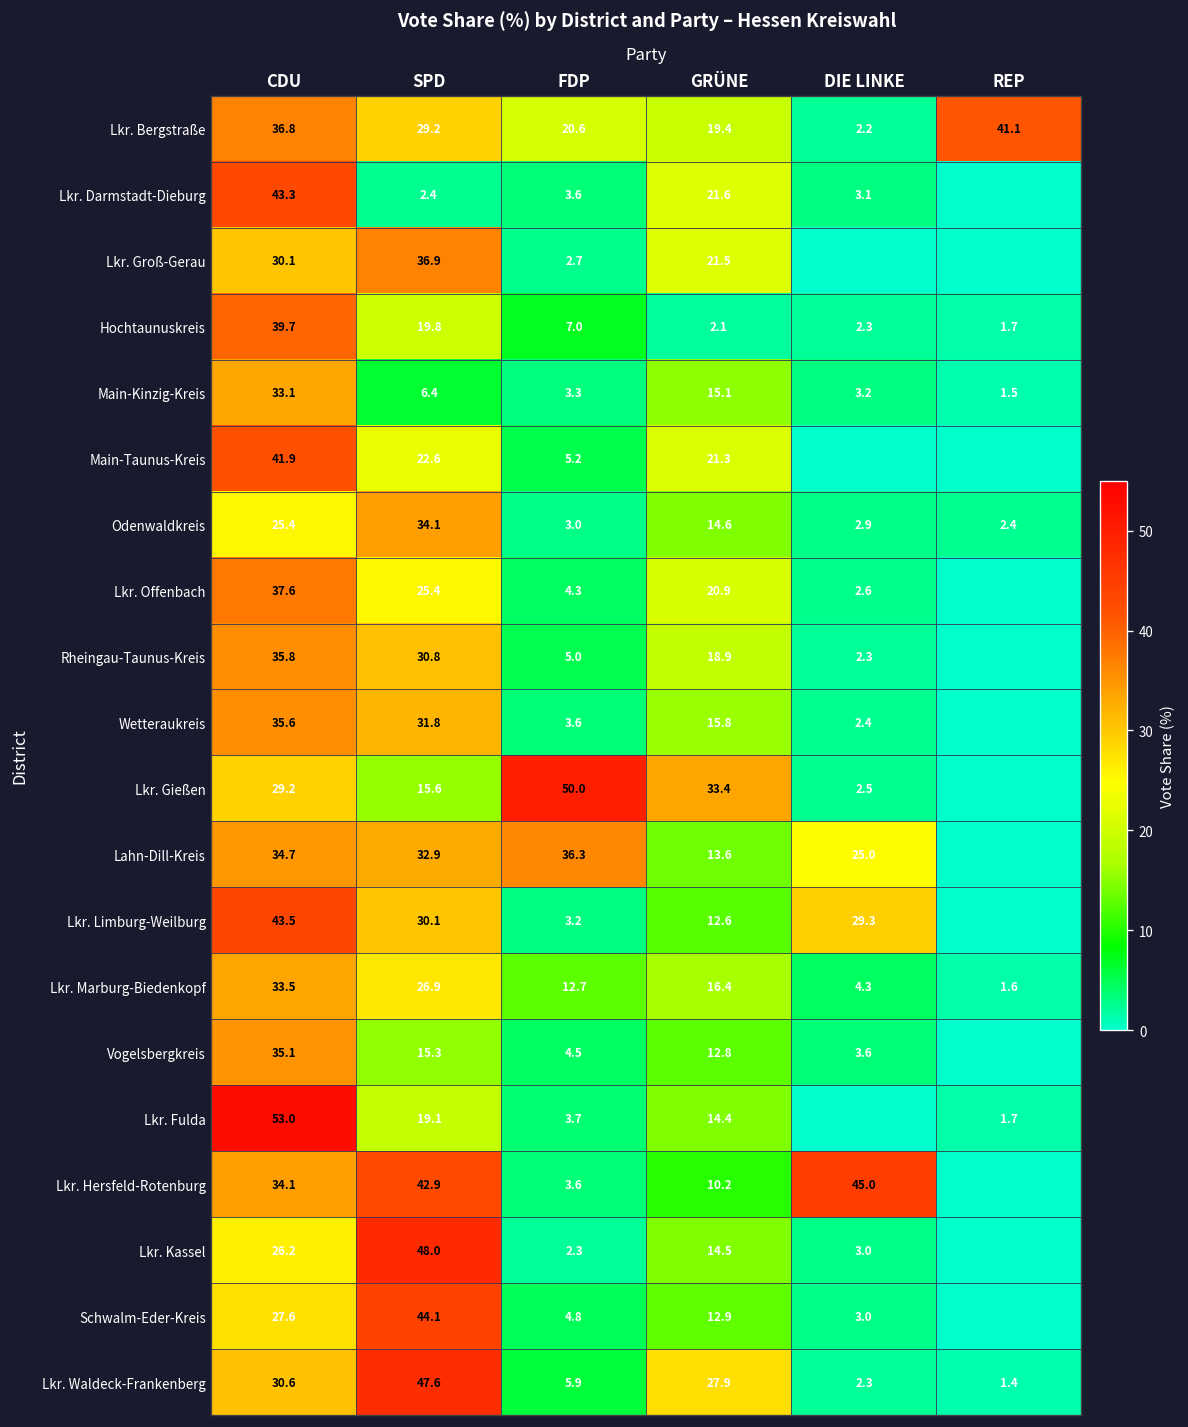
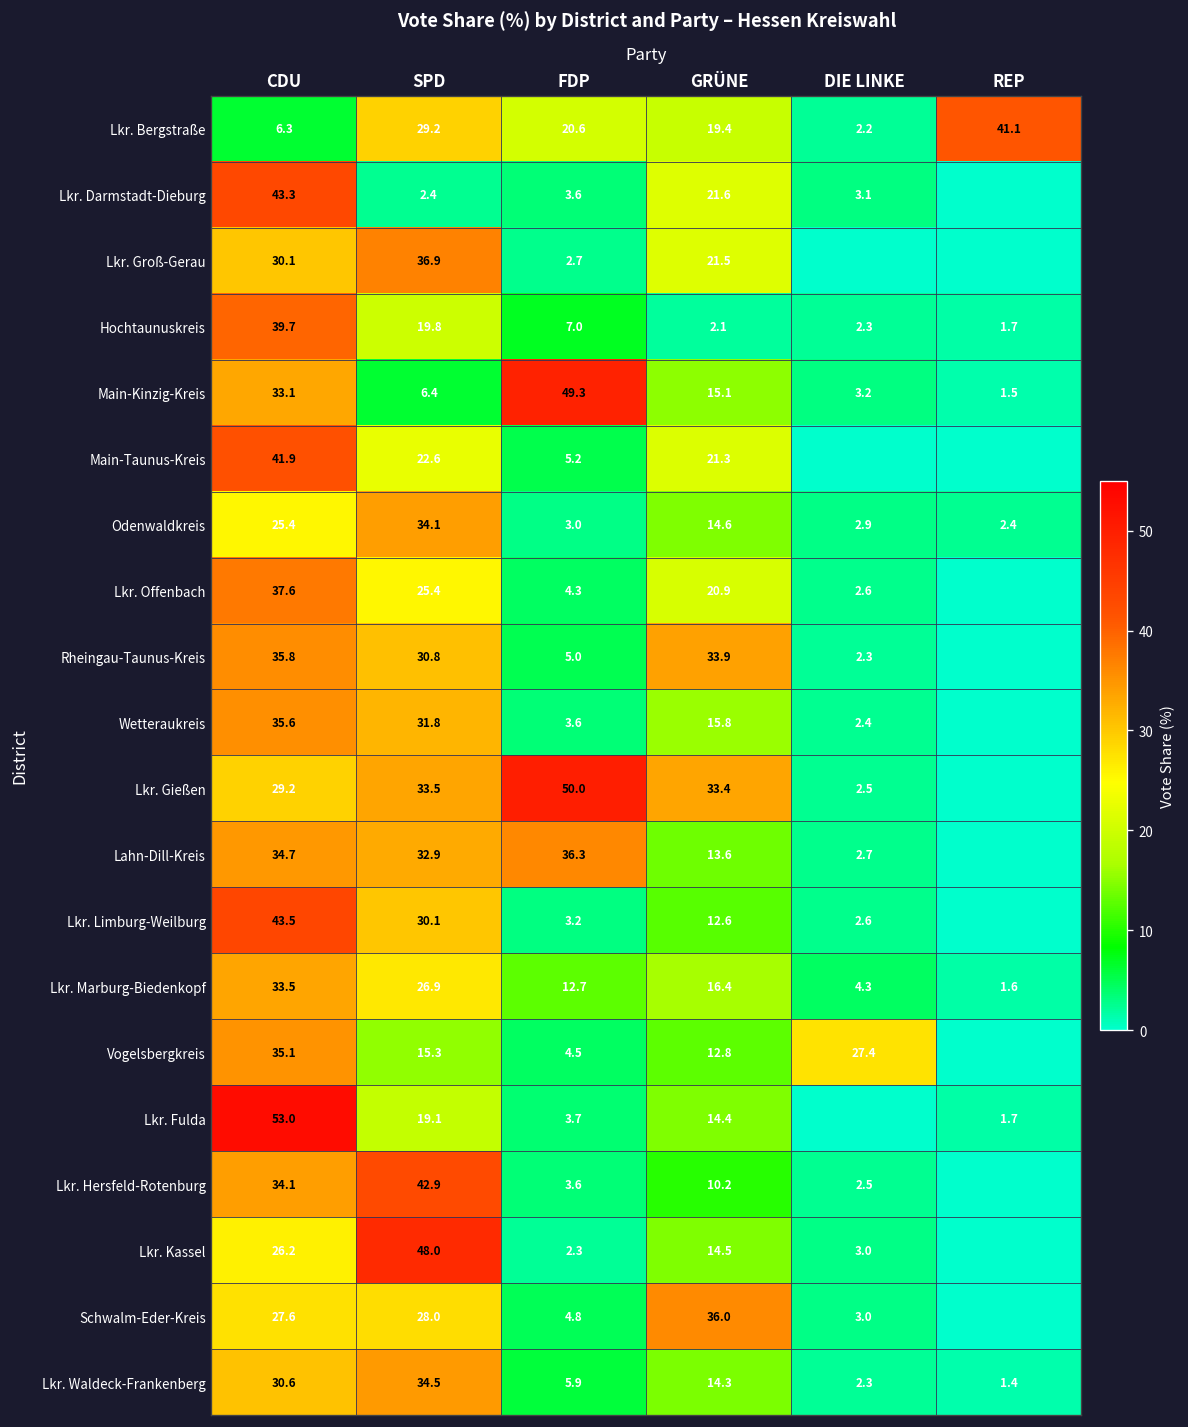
Lkr. Bergstraße, CDU: 36.8 -> 6.3
Main-Kinzig-Kreis, FDP: 3.3 -> 49.3
Rheingau-Taunus-Kreis, GRÜNE: 18.9 -> 33.9
Lkr. Gießen, SPD: 15.6 -> 33.5
Lahn-Dill-Kreis, DIE LINKE: 25.0 -> 2.7
Lkr. Limburg-Weilburg, DIE LINKE: 29.3 -> 2.6
Vogelsbergkreis, DIE LINKE: 3.6 -> 27.4
Lkr. Hersfeld-Rotenburg, DIE LINKE: 45.0 -> 2.5
Schwalm-Eder-Kreis, SPD: 44.1 -> 28.0
Schwalm-Eder-Kreis, GRÜNE: 12.9 -> 36.0
Lkr. Waldeck-Frankenberg, SPD: 47.6 -> 34.5
Lkr. Waldeck-Frankenberg, GRÜNE: 27.9 -> 14.3
